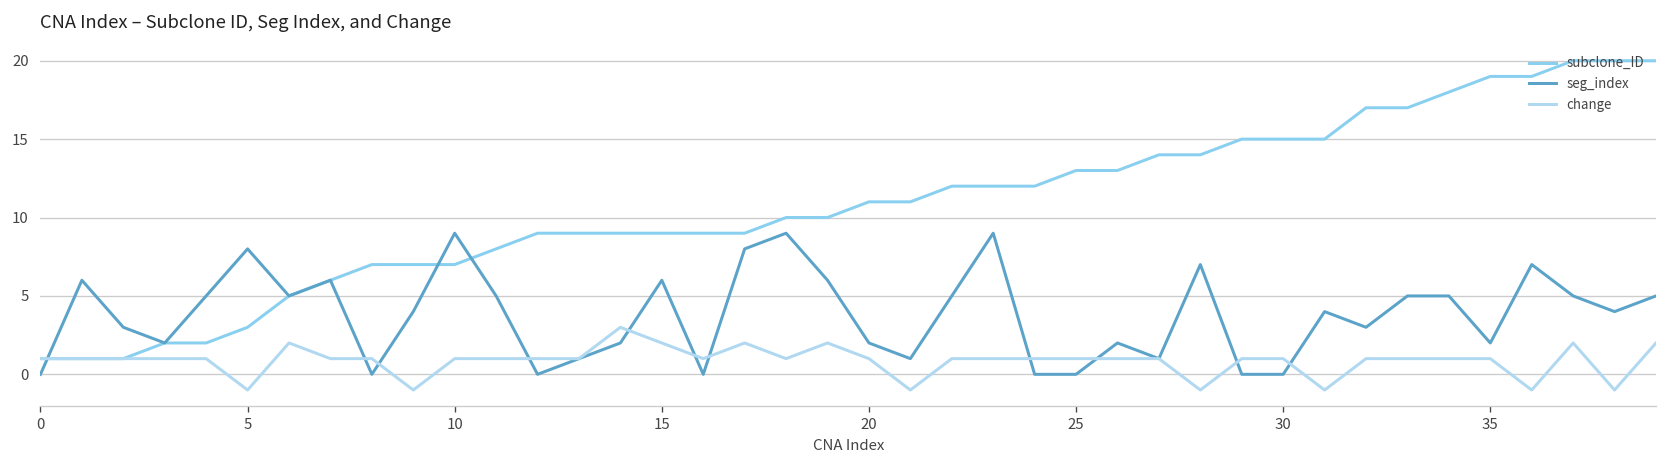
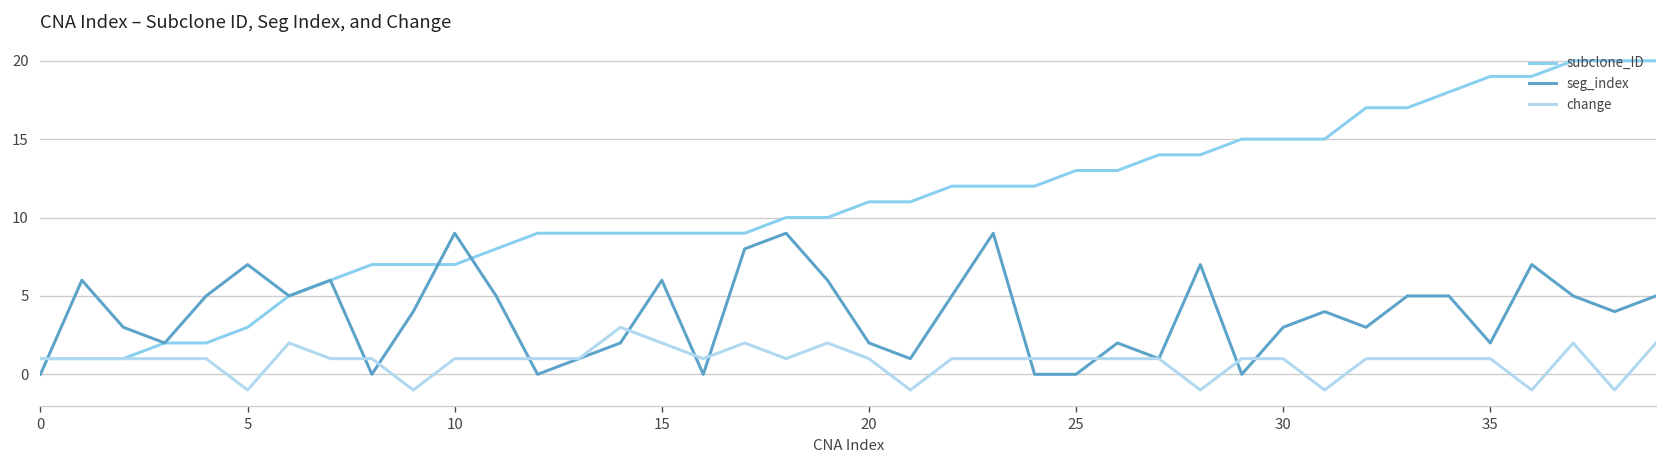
seg_index, 5: 8 -> 7
seg_index, 30: 0 -> 3
